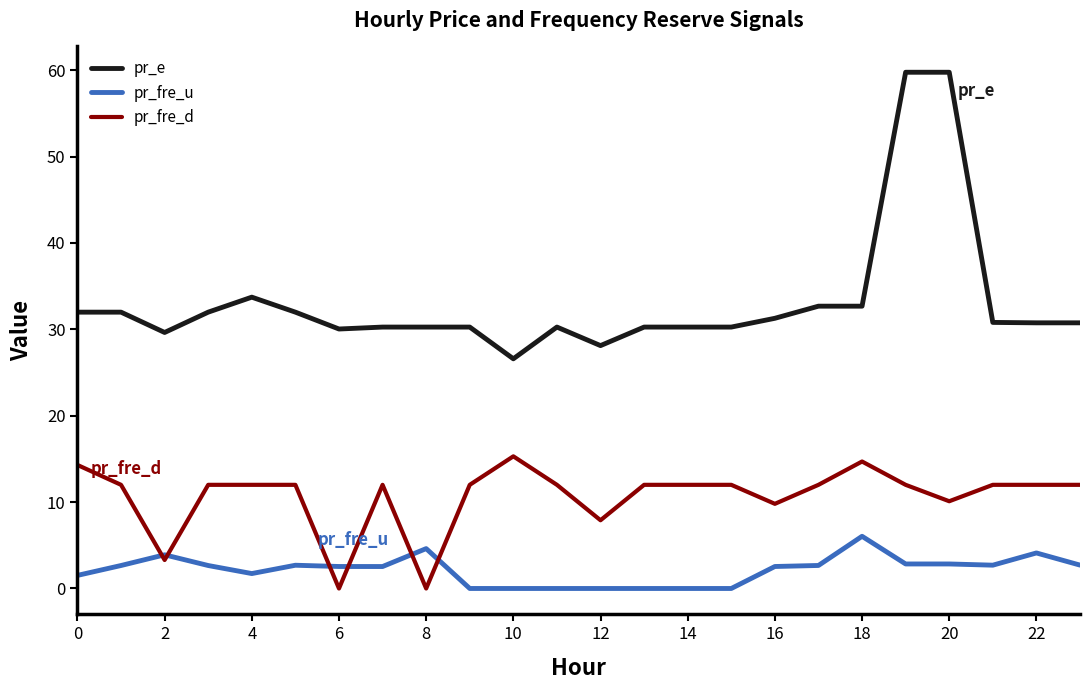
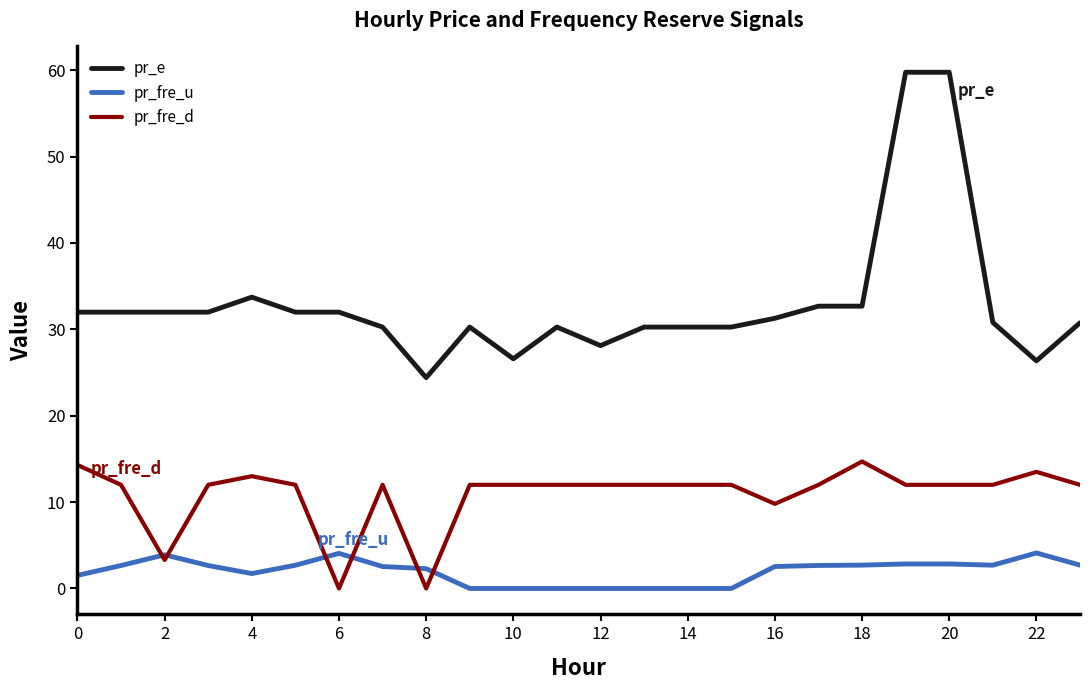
pr_e, 2: 30 -> 32
pr_fre_d, 4: 12 -> 13
pr_e, 6: 30 -> 32
pr_fre_u, 6: 3 -> 4
pr_e, 8: 30 -> 24
pr_fre_u, 8: 5 -> 2
pr_fre_d, 10: 15 -> 12
pr_fre_d, 12: 8 -> 12
pr_fre_u, 18: 6 -> 3
pr_fre_d, 20: 10 -> 12
pr_e, 22: 31 -> 26
pr_fre_d, 22: 12 -> 14
